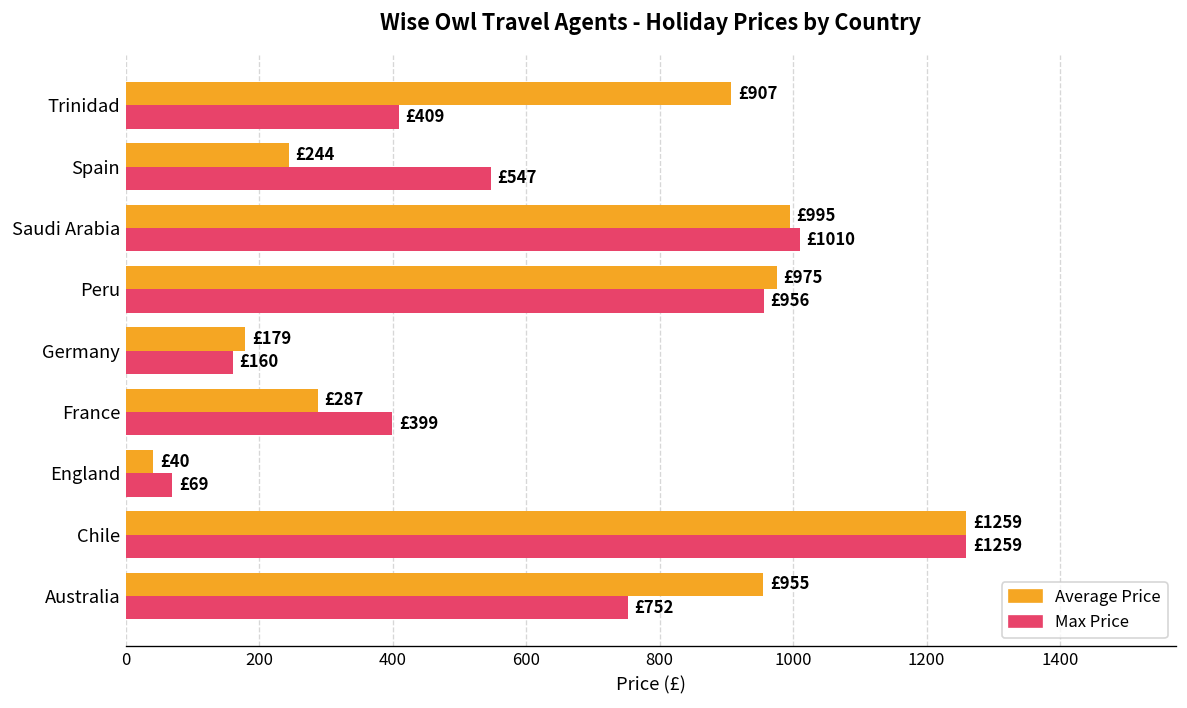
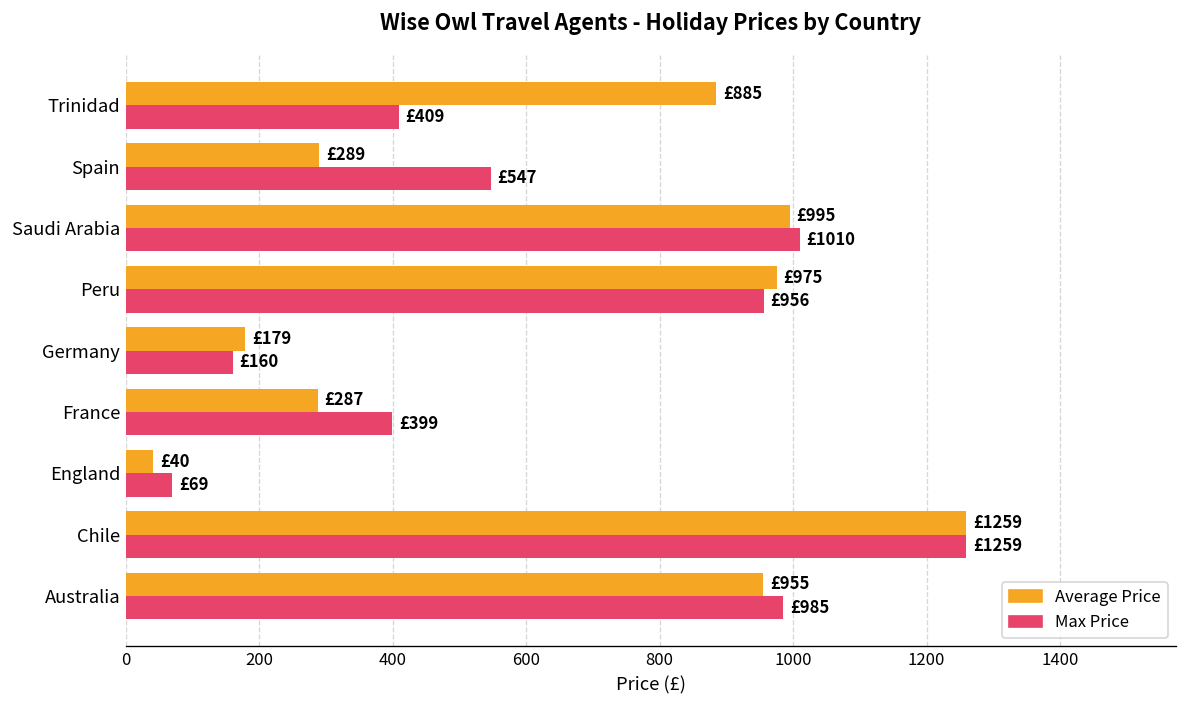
Average Price, Trinidad: £907 -> £885
Average Price, Spain: £244 -> £289
Max Price, Australia: £752 -> £985
